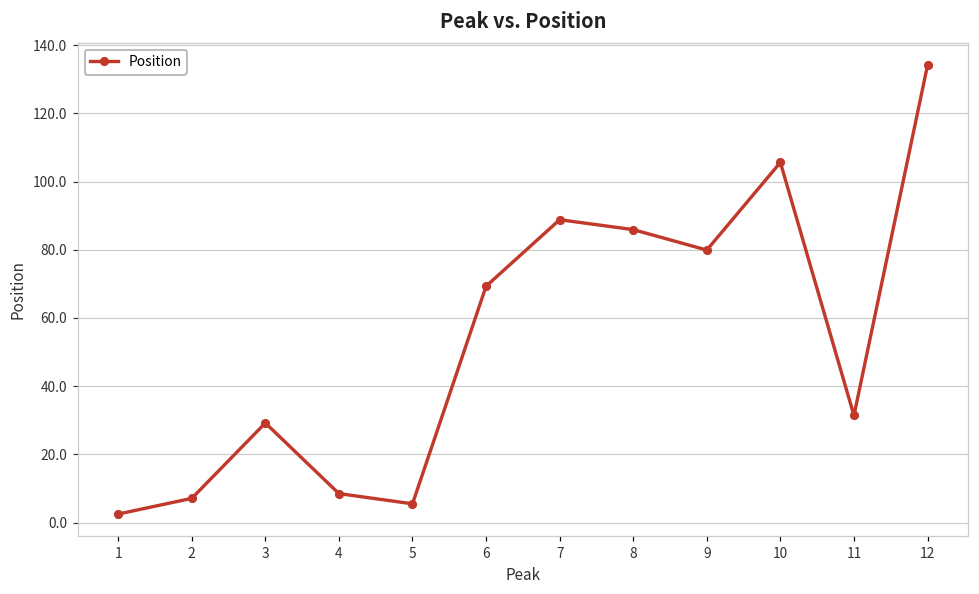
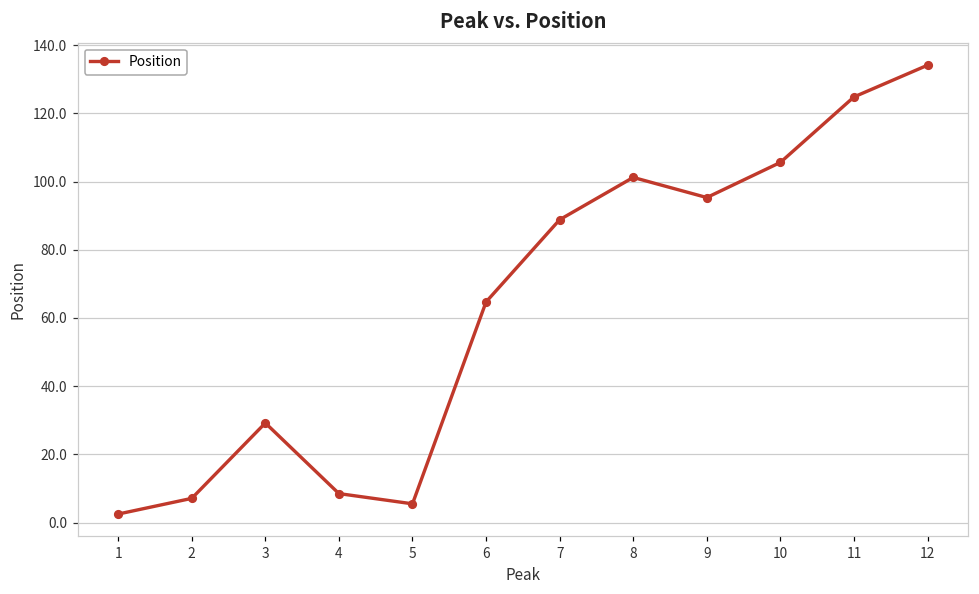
6: 69 -> 65
8: 86 -> 101
9: 80 -> 95
11: 31 -> 125
